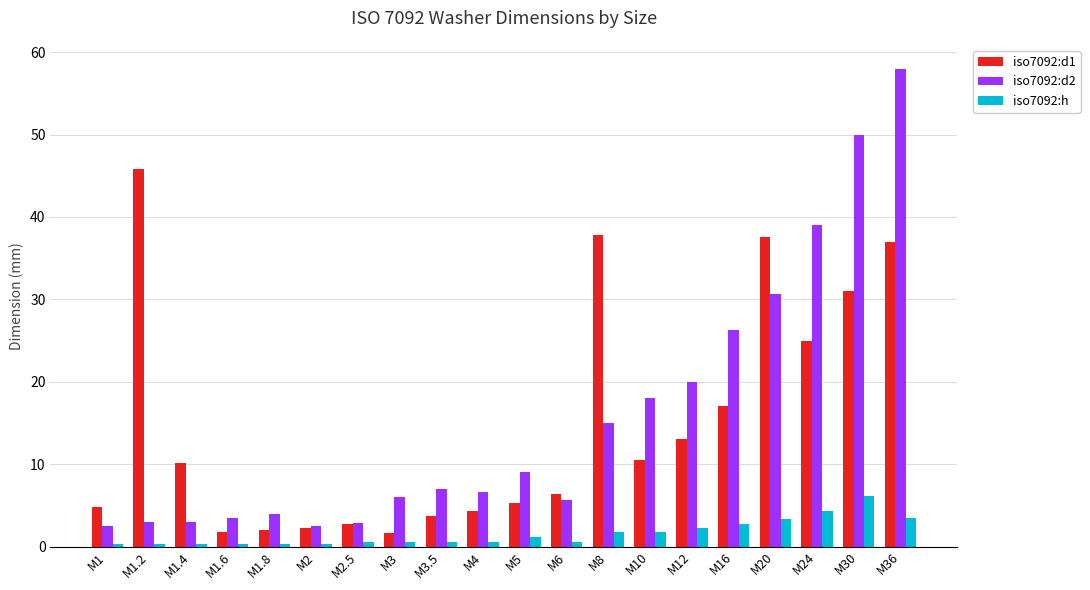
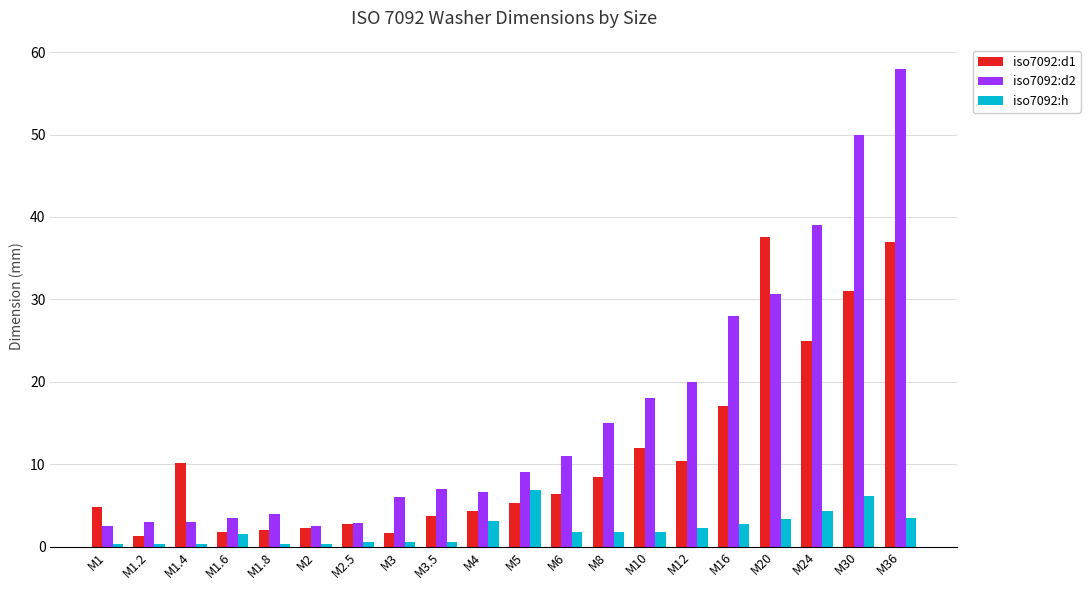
iso7092:d1, M1.2: 46 -> 1
iso7092:h, M1.6: 0 -> 2
iso7092:h, M4: 1 -> 3
iso7092:h, M5: 1 -> 7
iso7092:d2, M6: 6 -> 11
iso7092:h, M6: 1 -> 2
iso7092:d1, M8: 38 -> 8
iso7092:d1, M10: 11 -> 12
iso7092:d1, M12: 13 -> 10
iso7092:d2, M16: 26 -> 28
